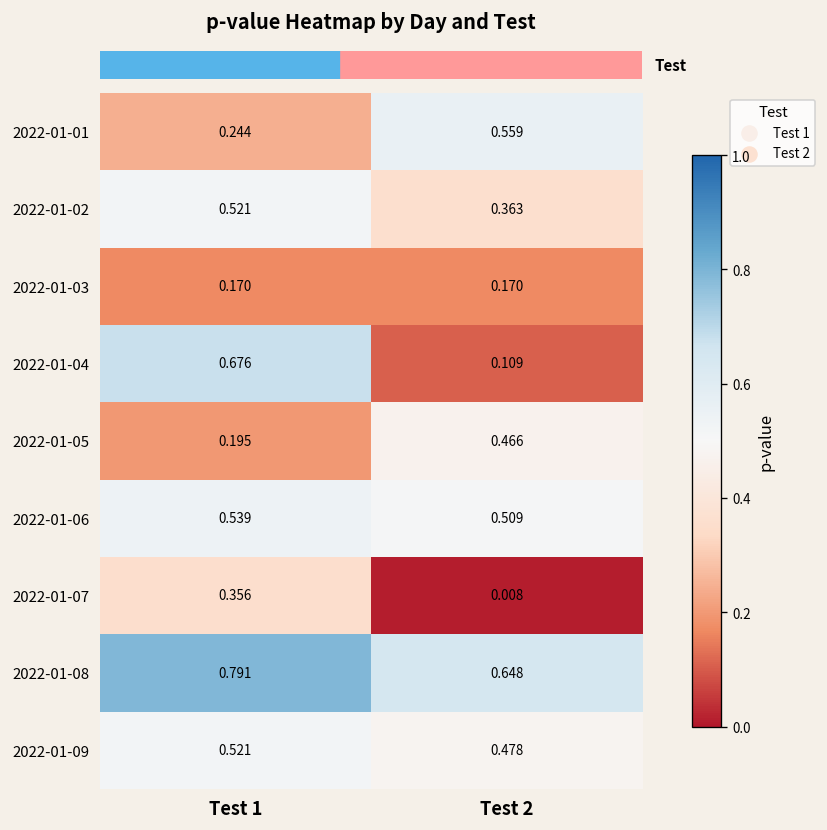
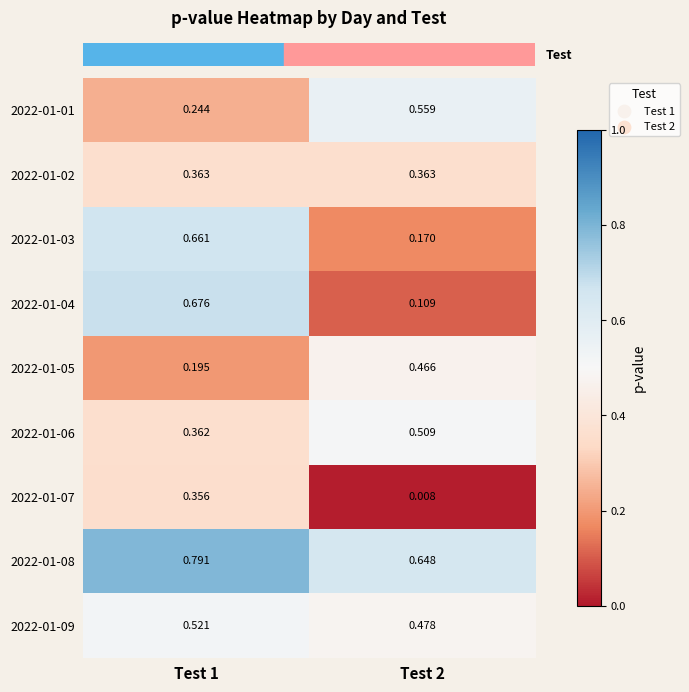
2022-01-02, Test 1: 0.521 -> 0.363
2022-01-03, Test 1: 0.170 -> 0.661
2022-01-06, Test 1: 0.539 -> 0.362
